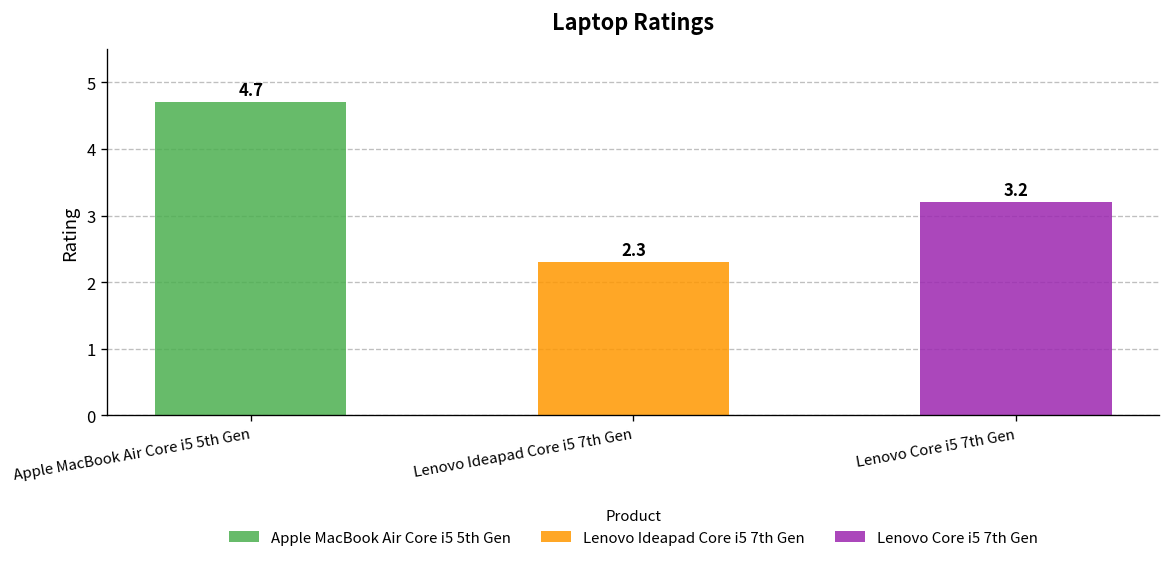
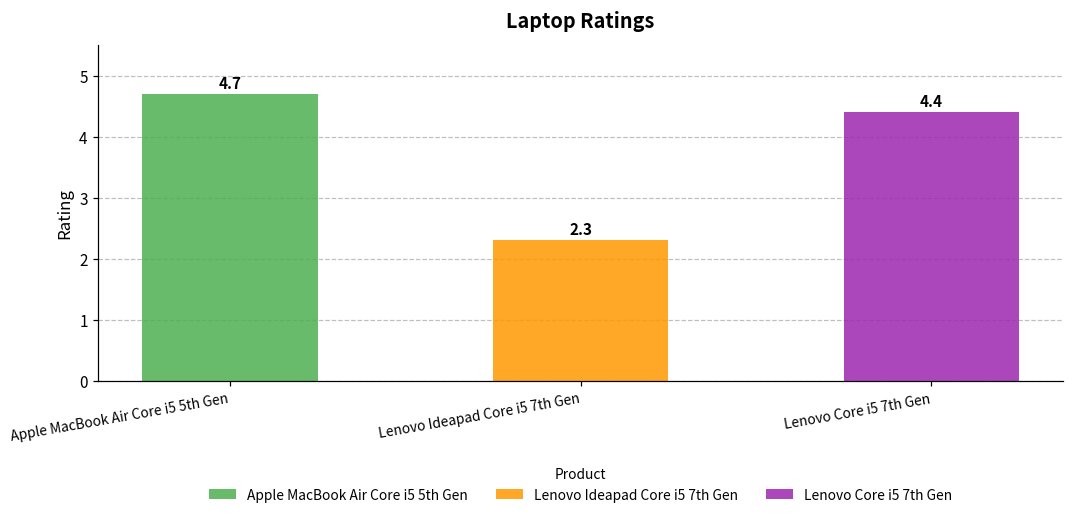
Lenovo Core i5 7th Gen: 3.2 -> 4.4
